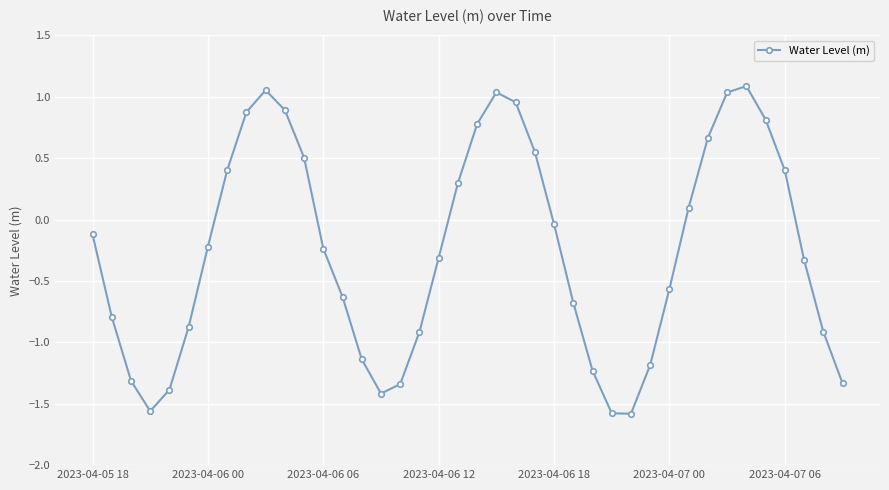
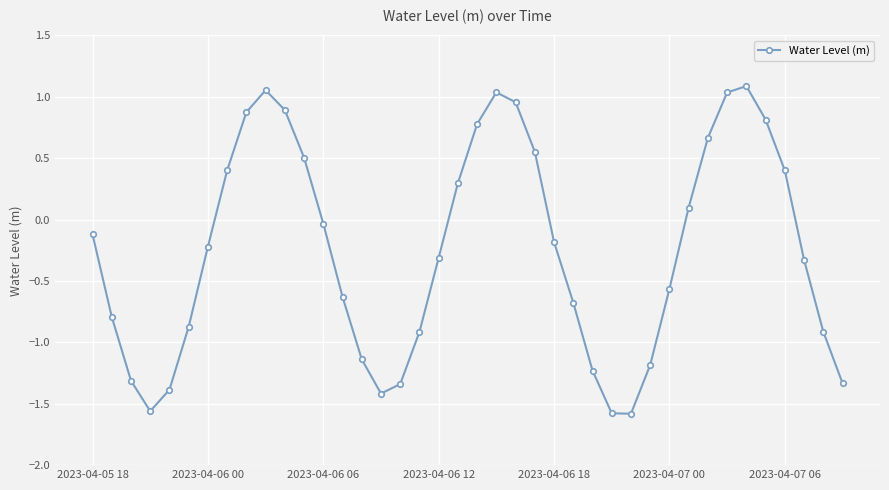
2023-04-06 06: -0.24 -> -0.03
2023-04-06 18: -0.04 -> -0.18
